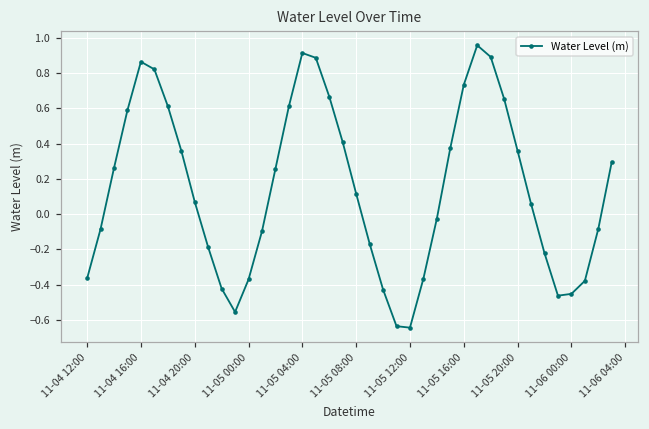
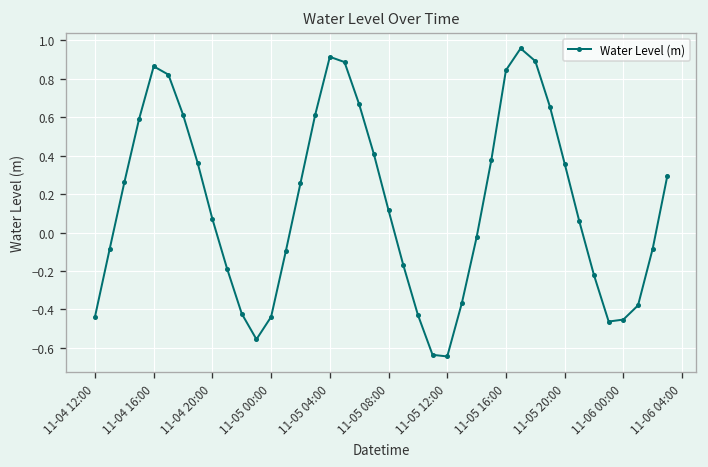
11-04 12:00: -0.37 -> -0.44
11-05 00:00: -0.37 -> -0.44
11-05 16:00: 0.73 -> 0.84
